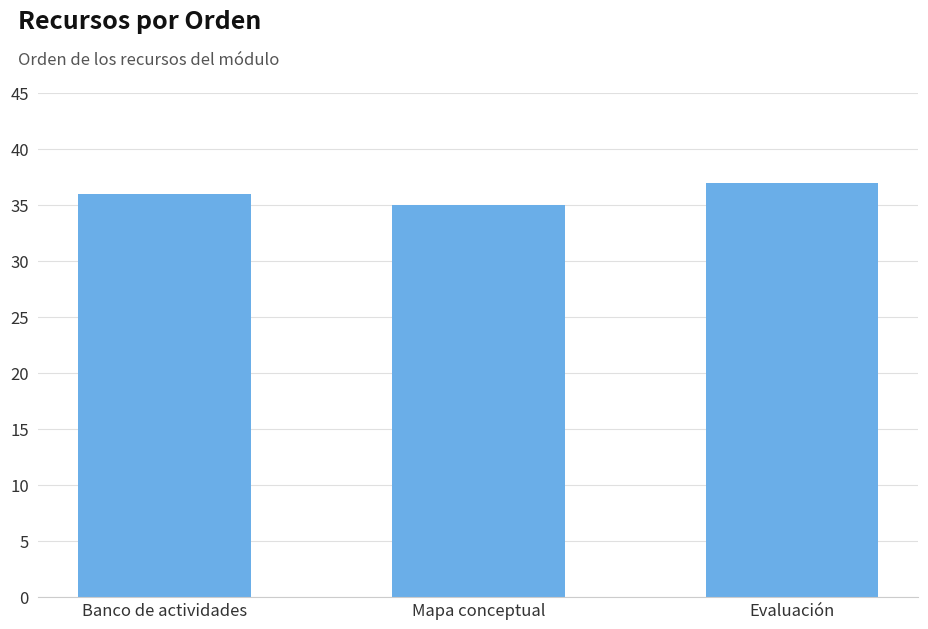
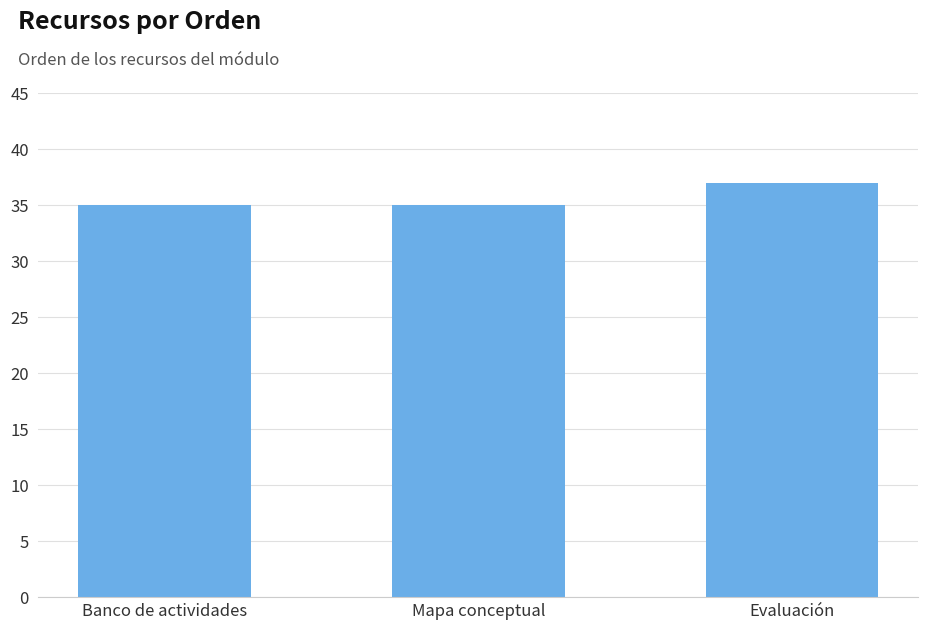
Banco de actividades: 36 -> 35
